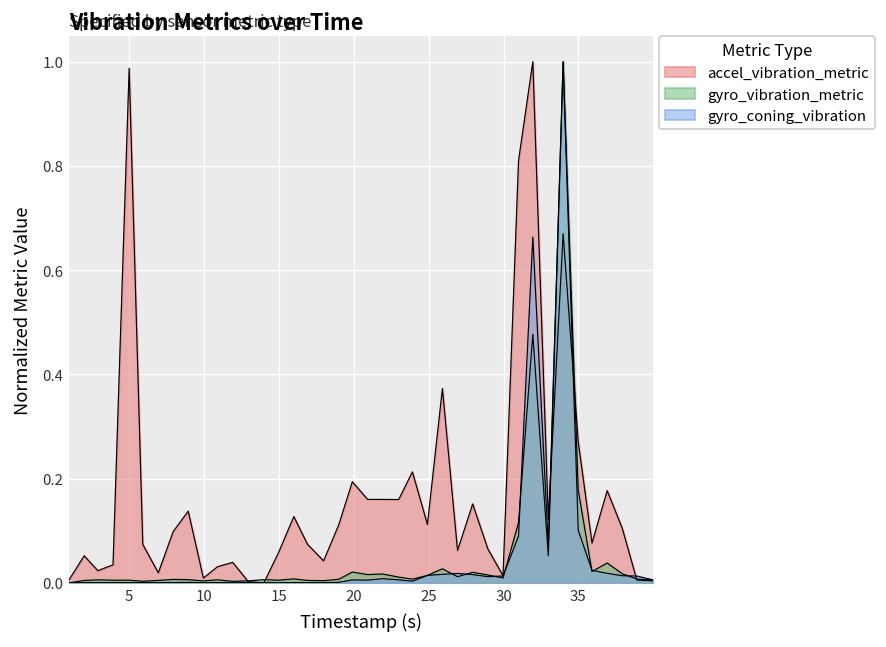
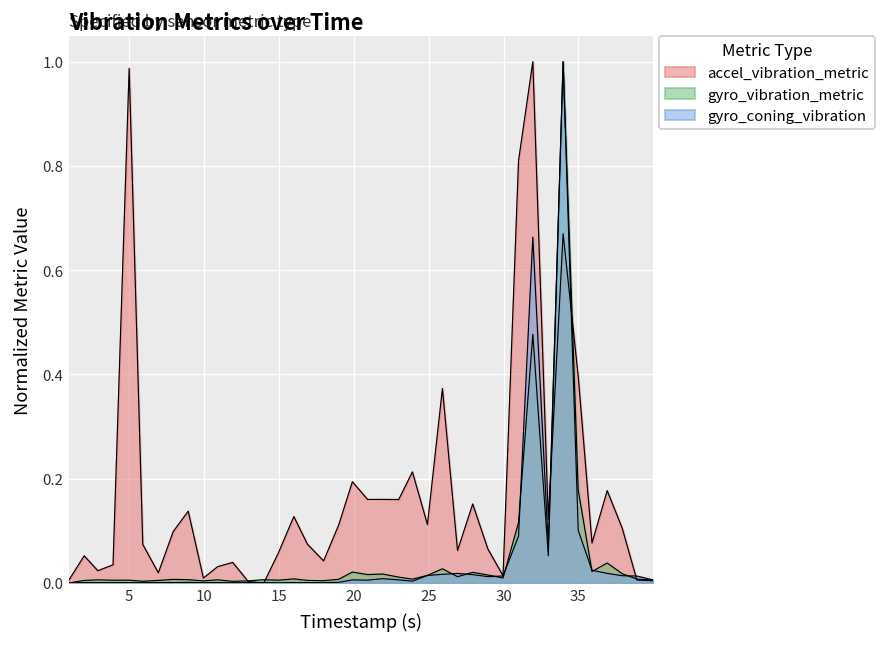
accel_vibration_metric, 35: 0.27 -> 0.40
